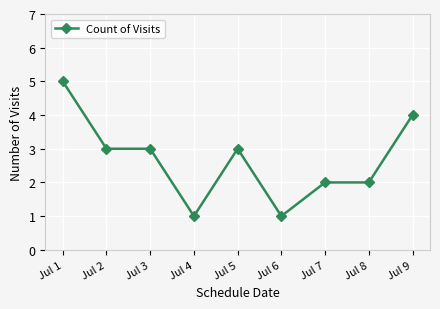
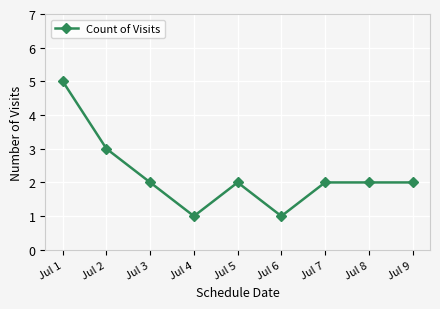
Jul 3: 3 -> 2
Jul 5: 3 -> 2
Jul 9: 4 -> 2
